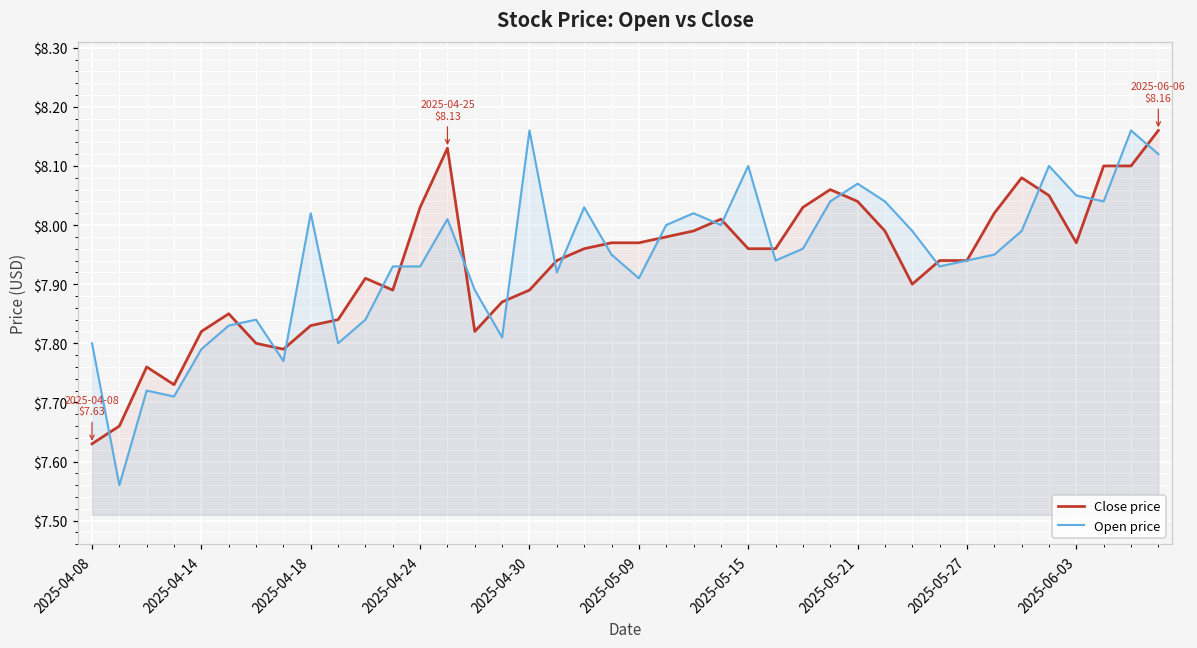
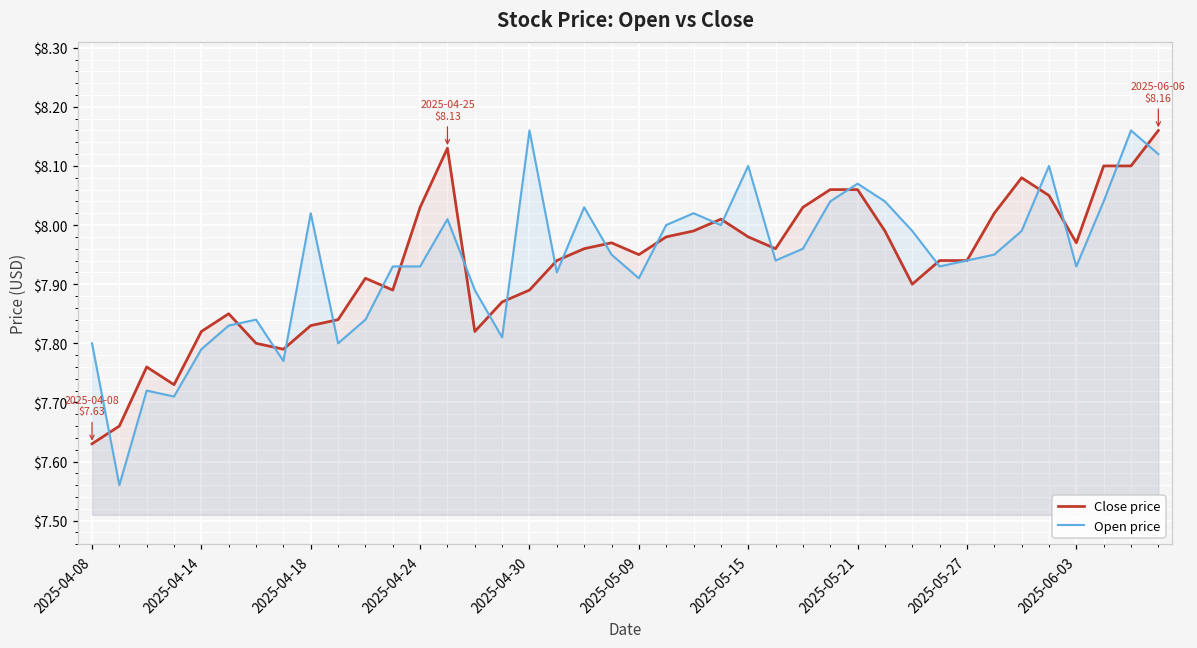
Close price, 2025-05-09: $7.97 -> $7.95
Close price, 2025-05-15: $7.96 -> $7.98
Close price, 2025-05-21: $8.04 -> $8.06
Open price, 2025-06-03: $8.05 -> $7.93
